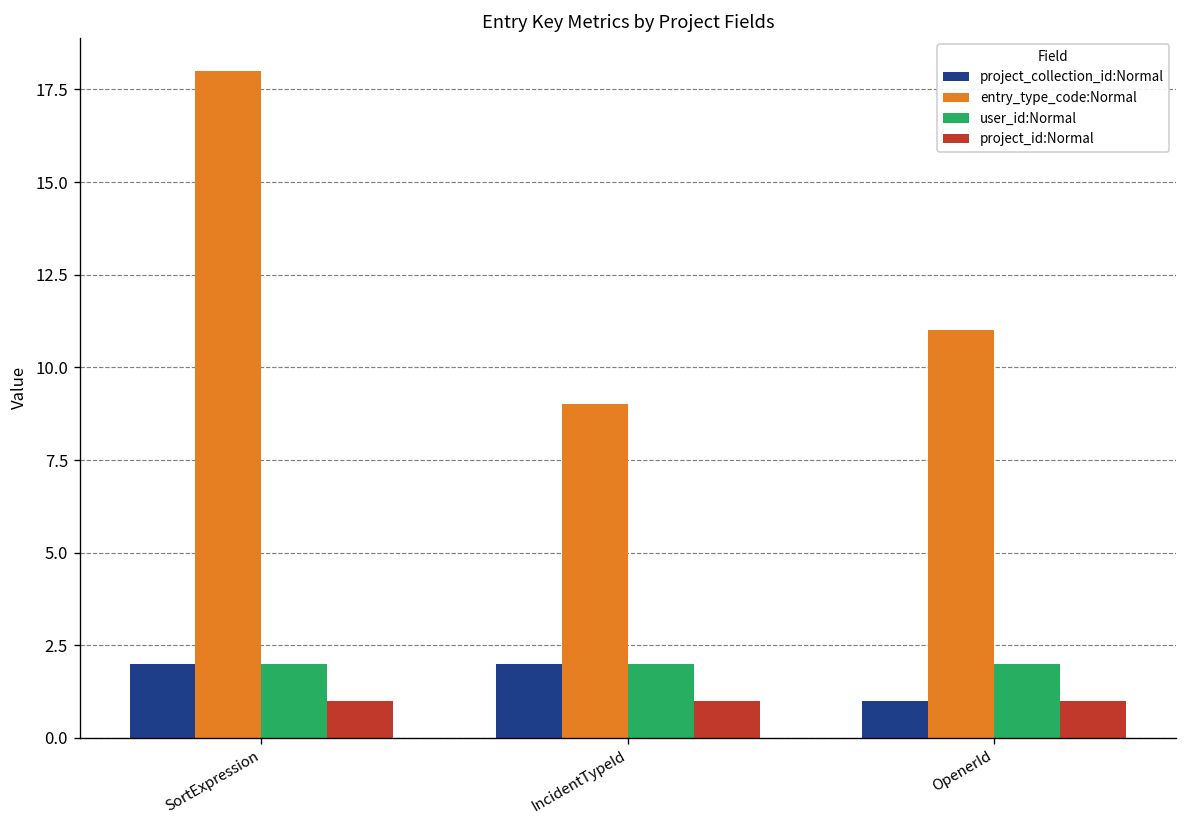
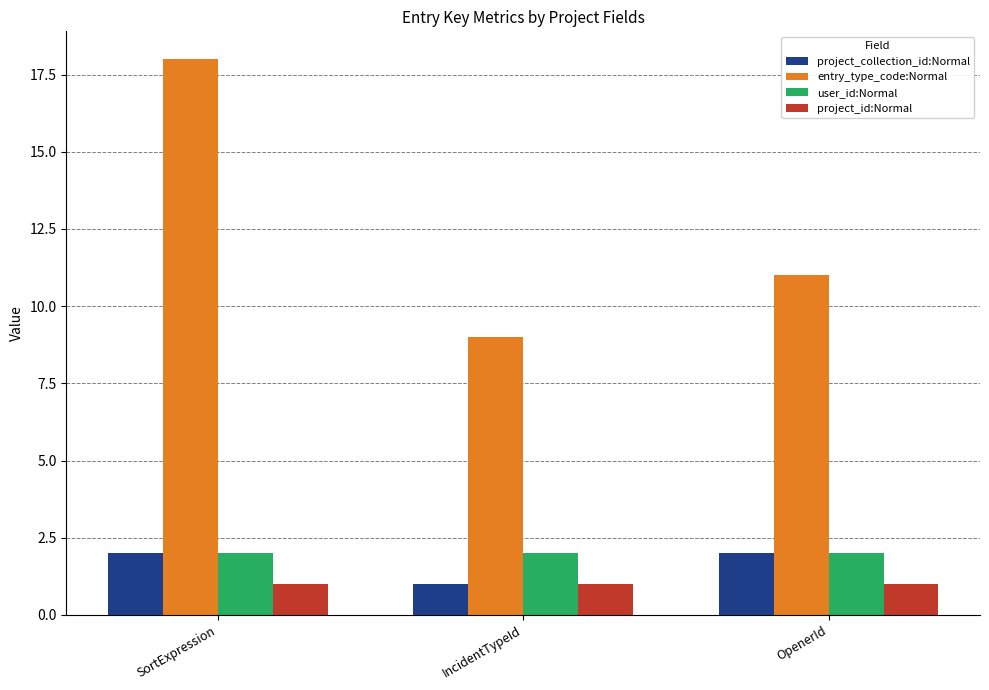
project_collection_id:Normal, IncidentTypeId: 2 -> 1
project_collection_id:Normal, OpenerId: 1 -> 2
